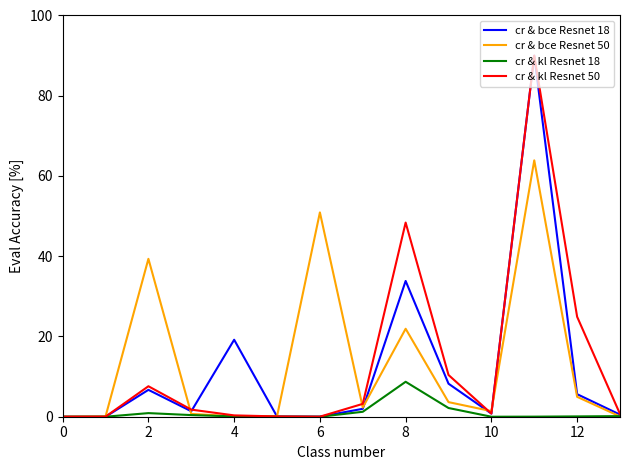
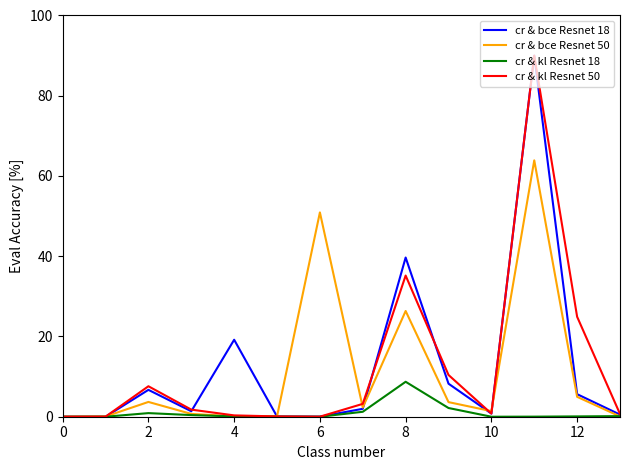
cr & bce Resnet 50, 2: 39 -> 4
cr & bce Resnet 18, 8: 34 -> 40
cr & bce Resnet 50, 8: 22 -> 26
cr & kl Resnet 50, 8: 48 -> 35
